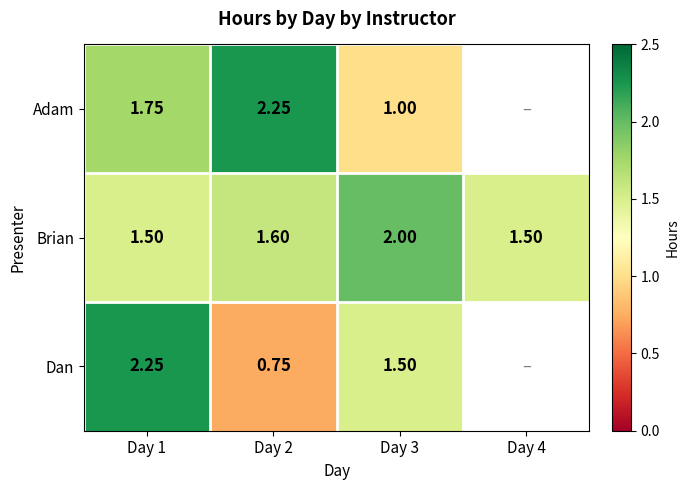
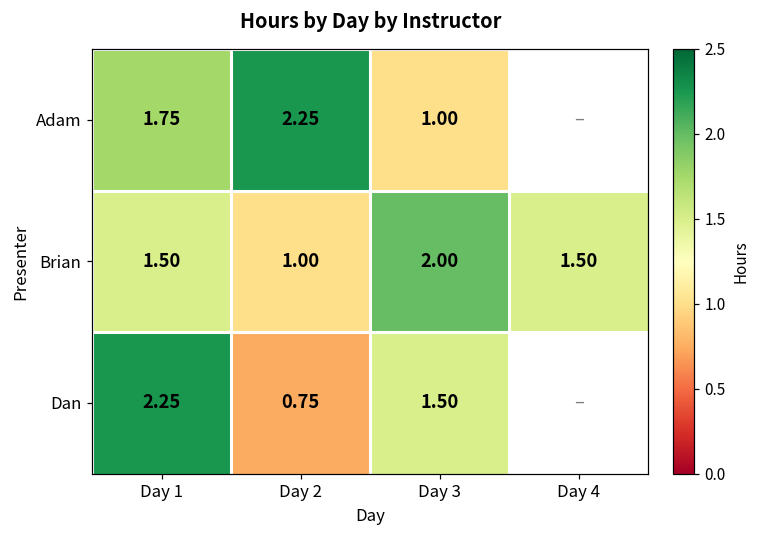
Brian, Day 2: 1.60 -> 1.00
